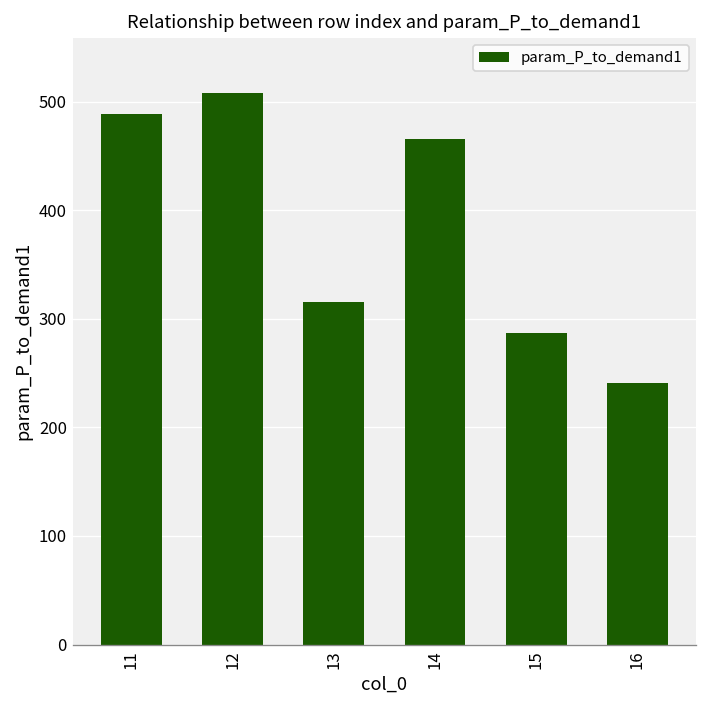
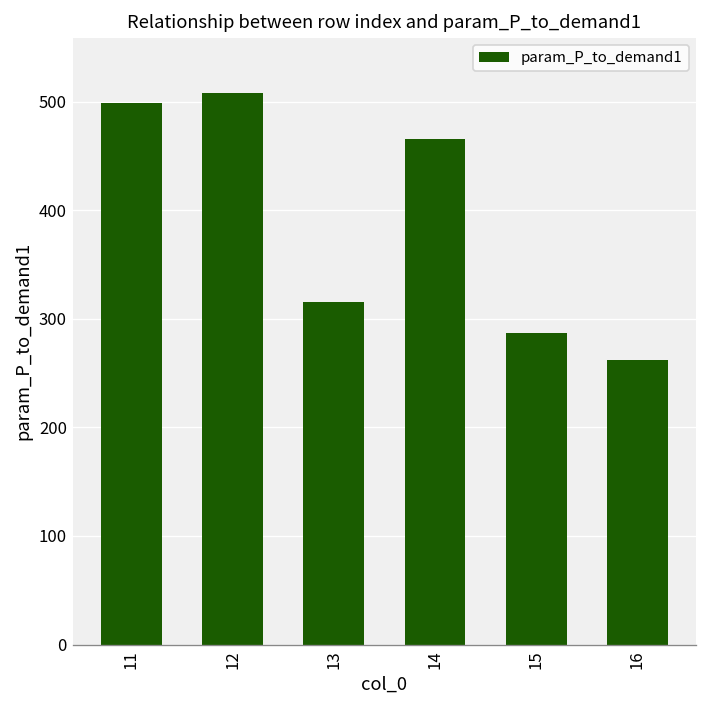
11: 490 -> 500
16: 240 -> 260
